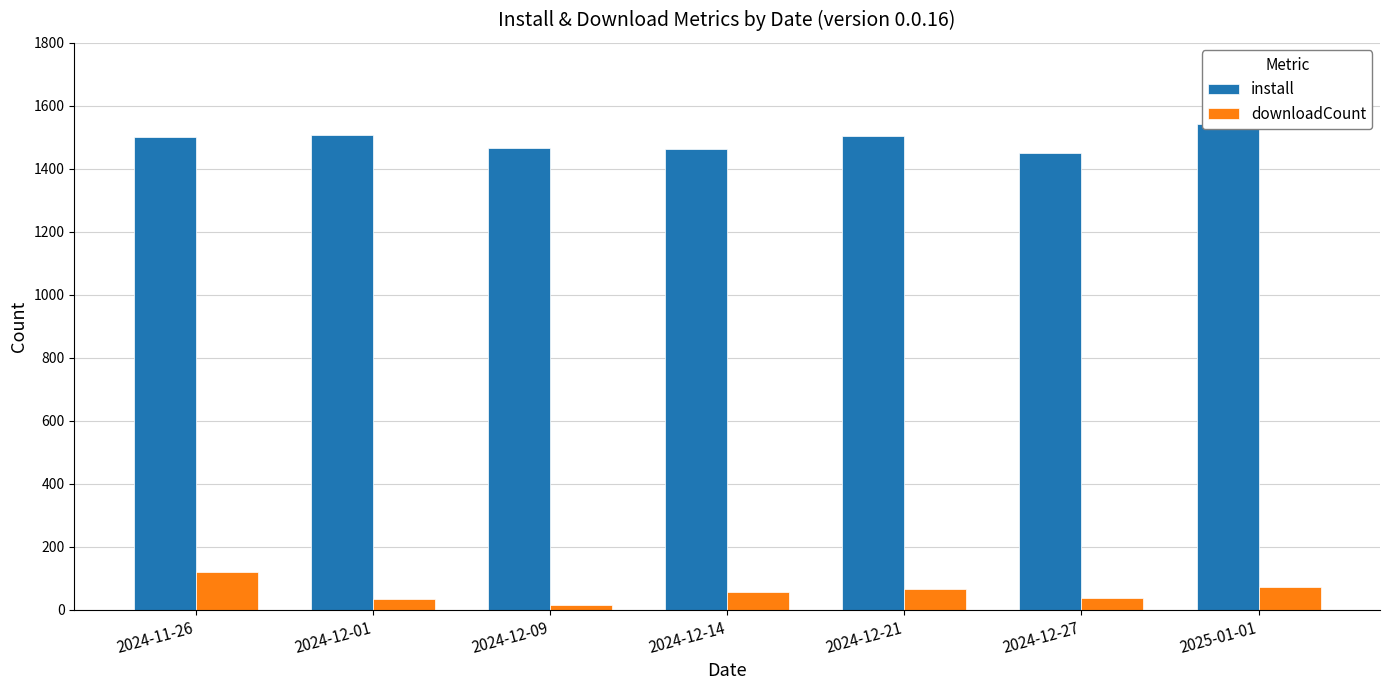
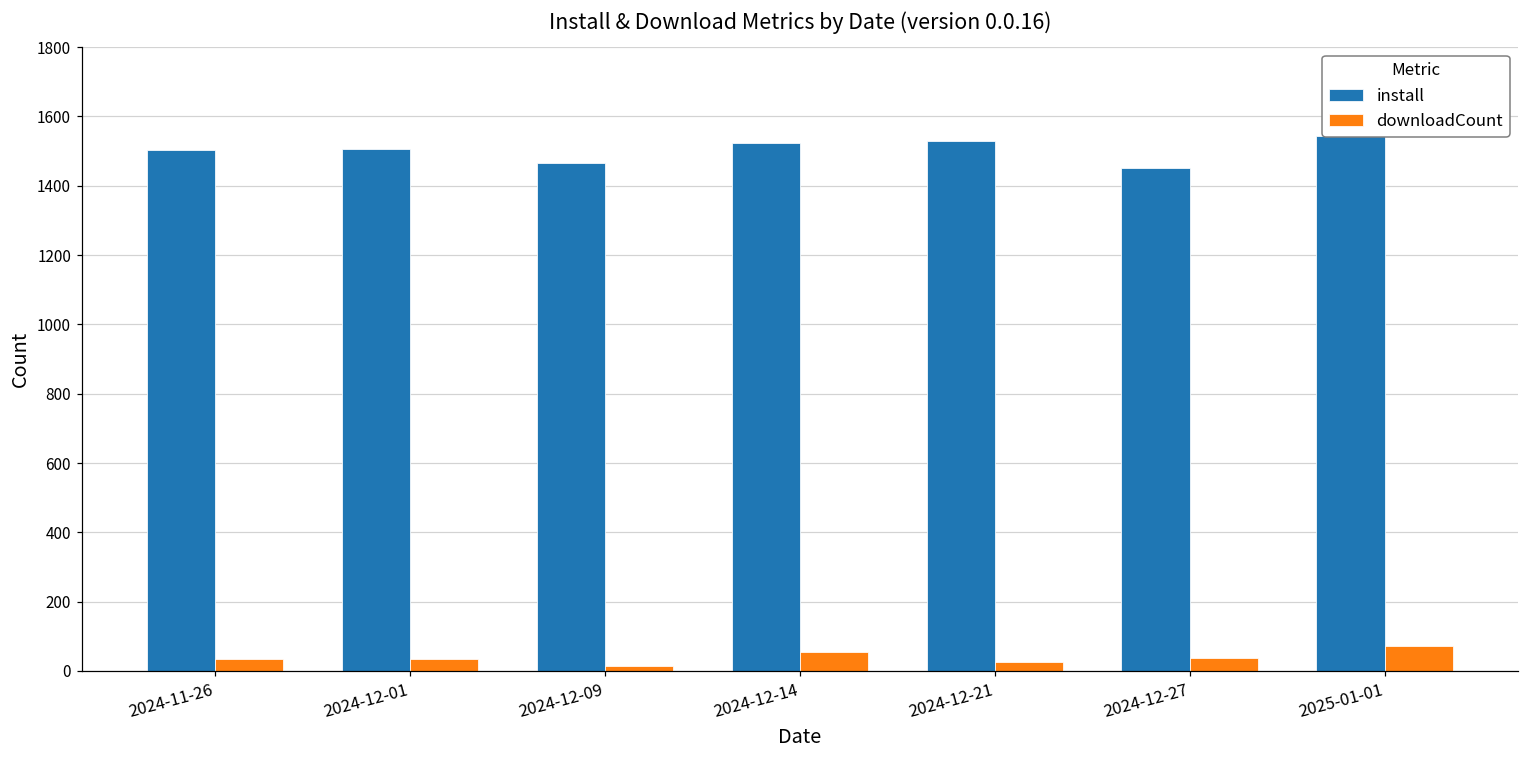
downloadCount, 2024-11-26: 120 -> 40
install, 2024-12-14: 1460 -> 1520
install, 2024-12-21: 1500 -> 1530
downloadCount, 2024-12-21: 70 -> 30
